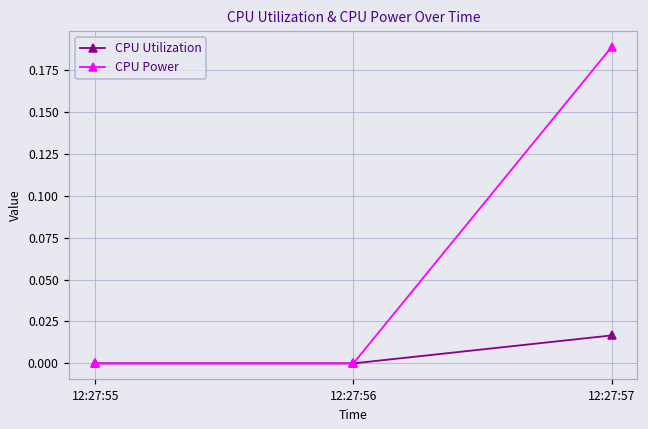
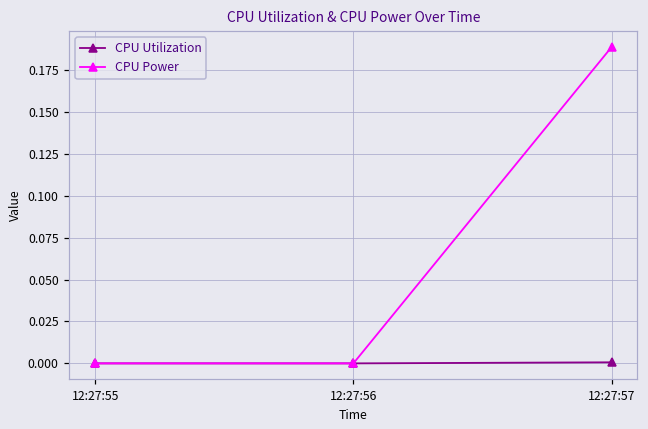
CPU Utilization, 12:27:57: 0.017 -> 0.001
